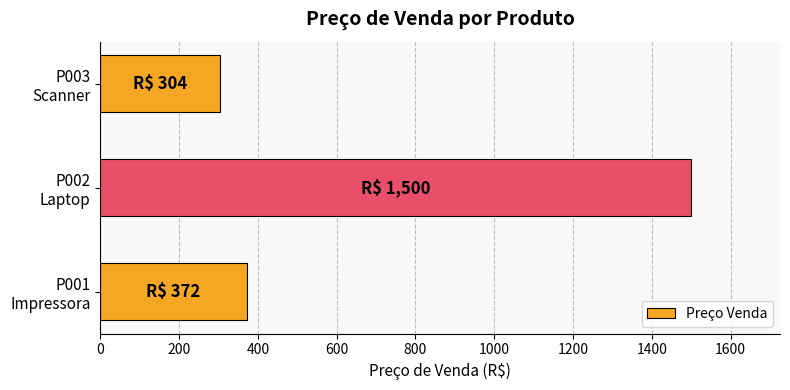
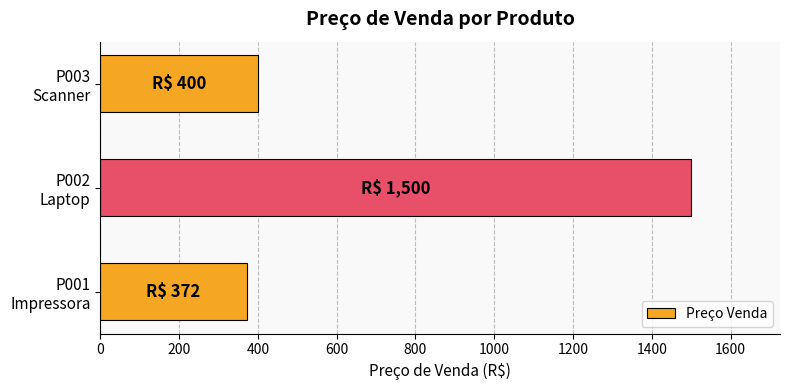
P003 Scanner: 304 -> 400
